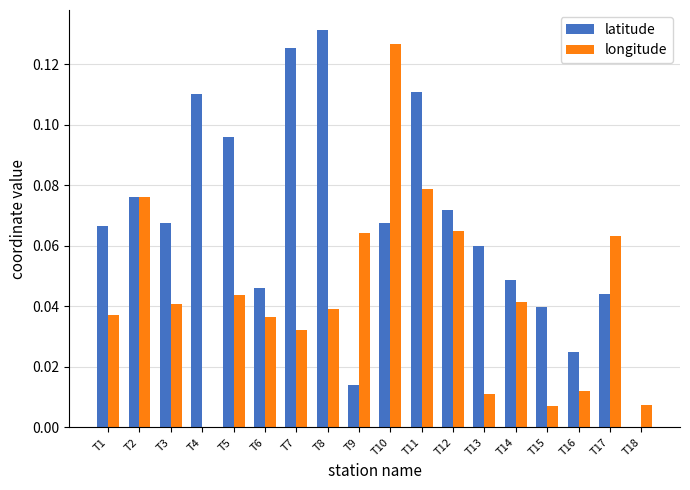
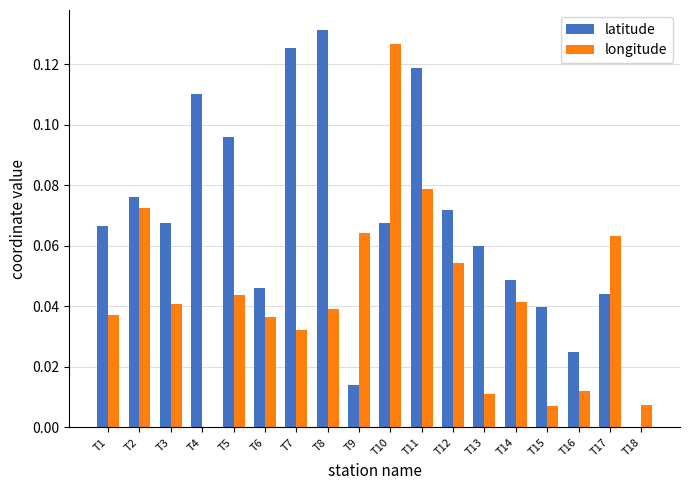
longitude, T2: 0.076 -> 0.073
latitude, T11: 0.111 -> 0.119
longitude, T12: 0.065 -> 0.054
